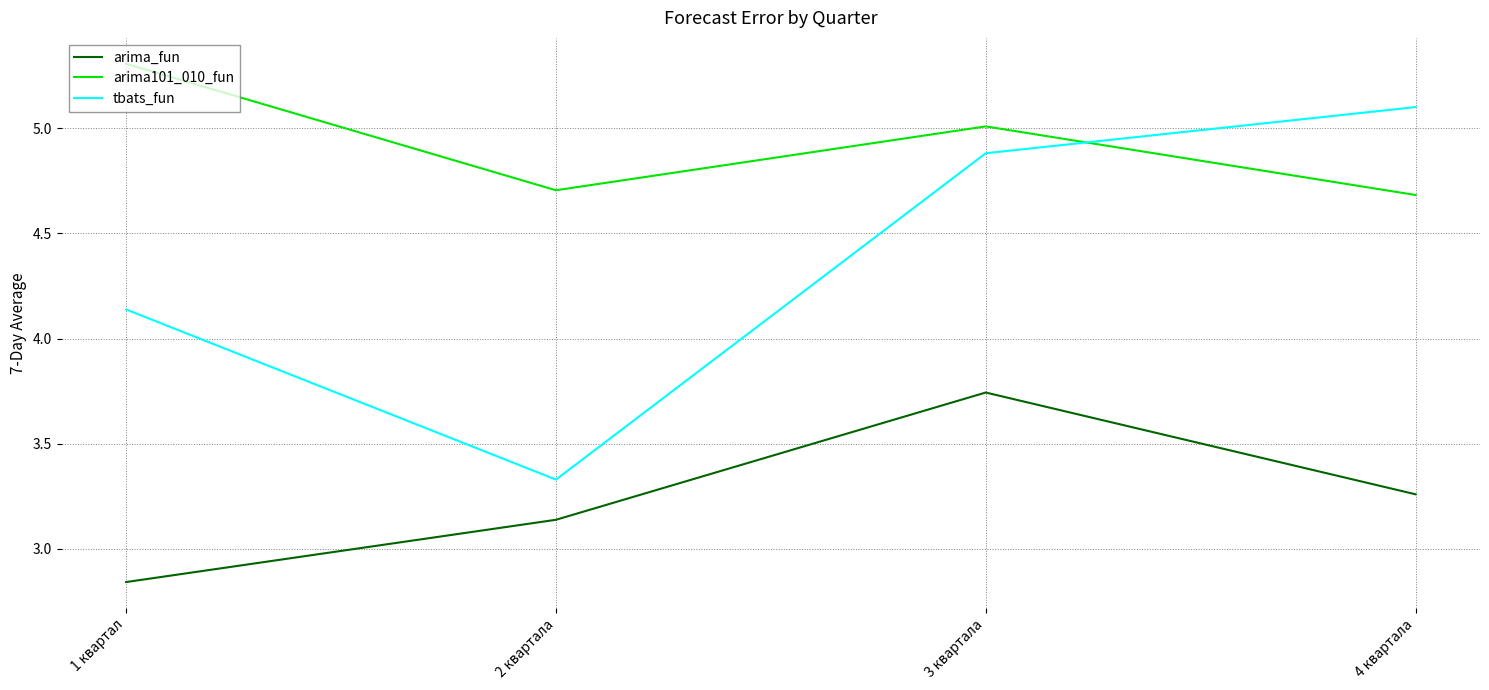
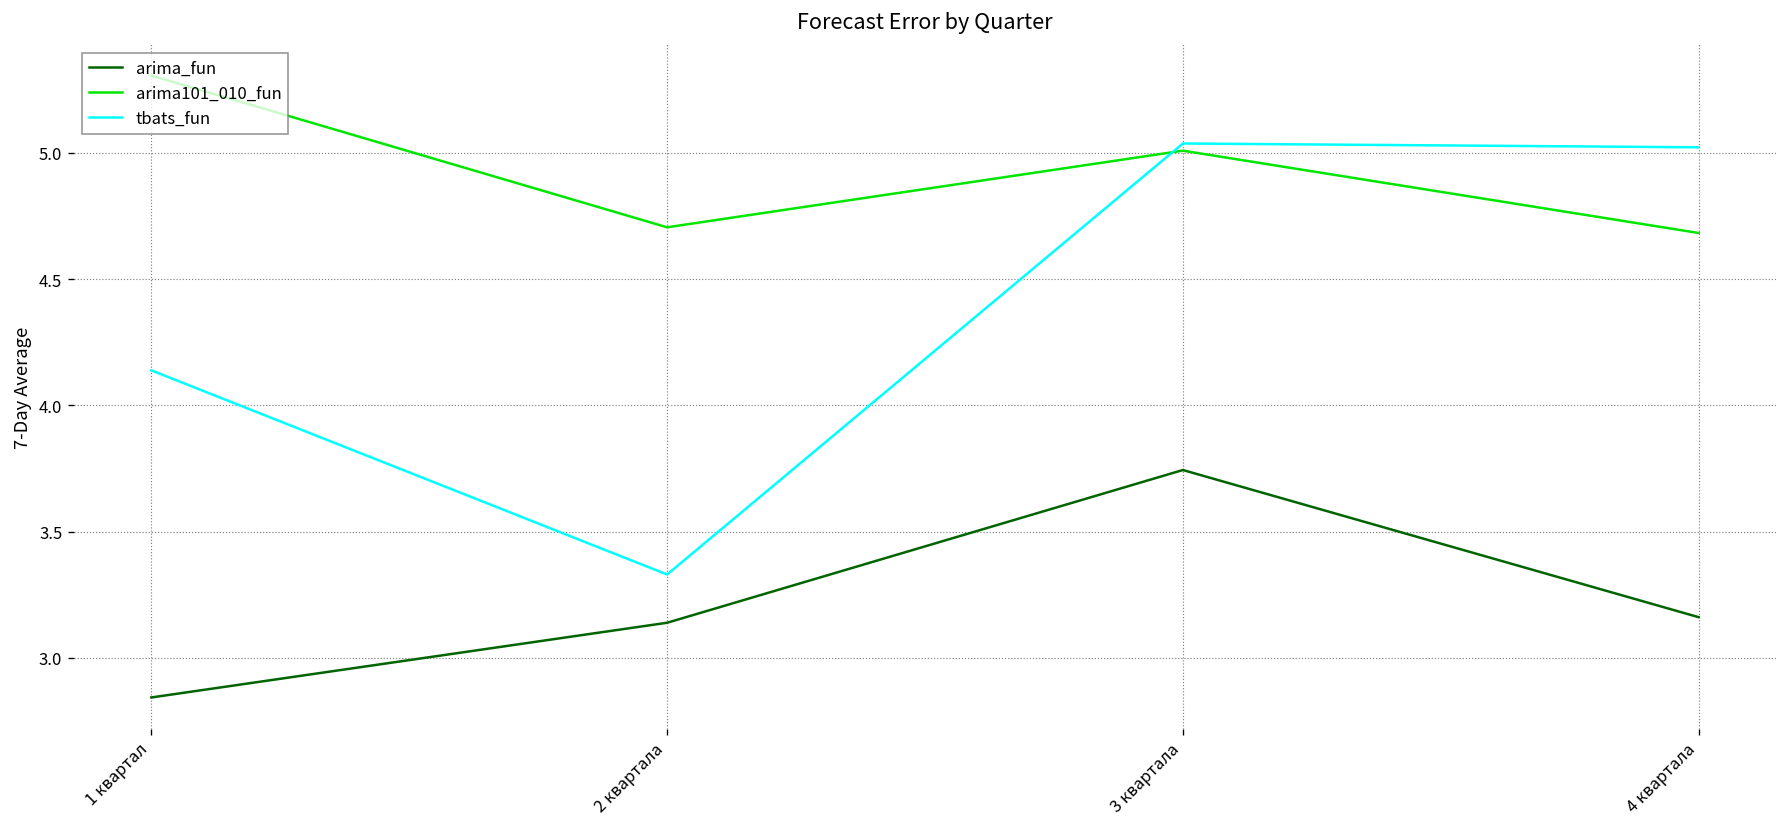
tbats_fun, 3 квартала: 4.88 -> 5.04
arima_fun, 4 квартала: 3.26 -> 3.16
tbats_fun, 4 квартала: 5.10 -> 5.02
